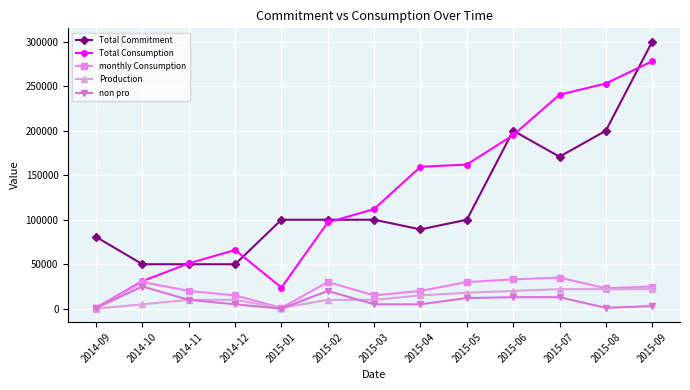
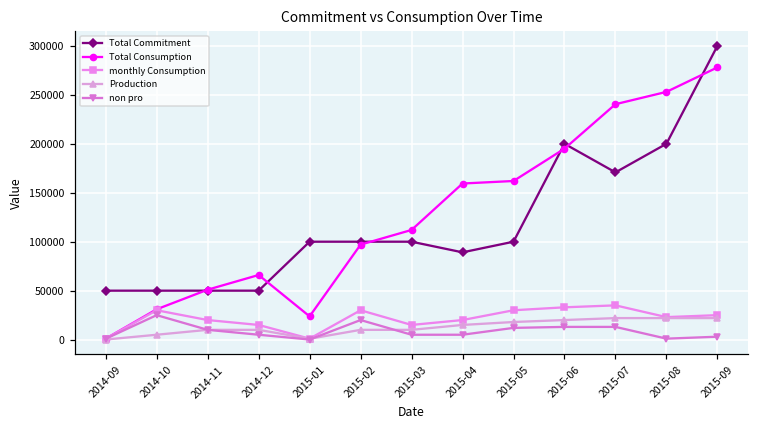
Total Commitment, 2014-09: 80000 -> 50000
